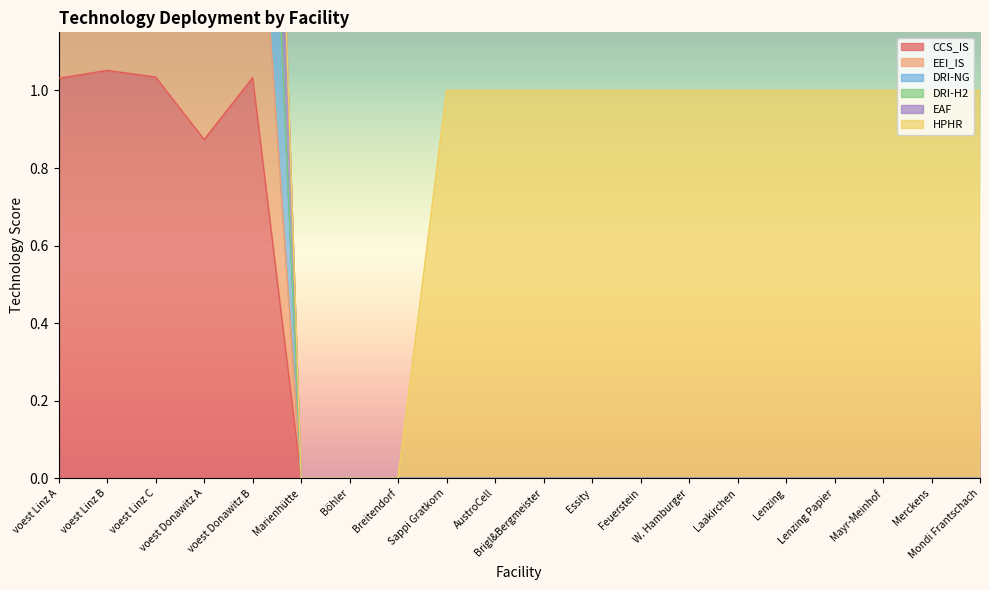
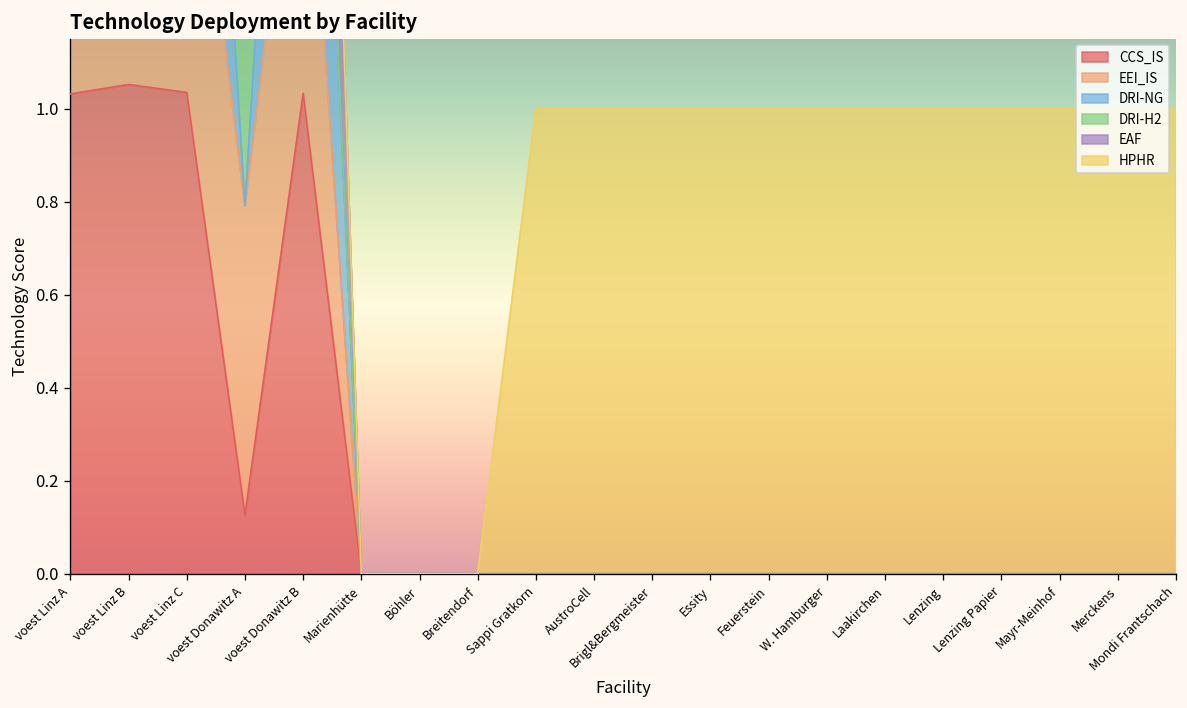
CCS_IS, voest Donawitz A: 0.87 -> 0.13
